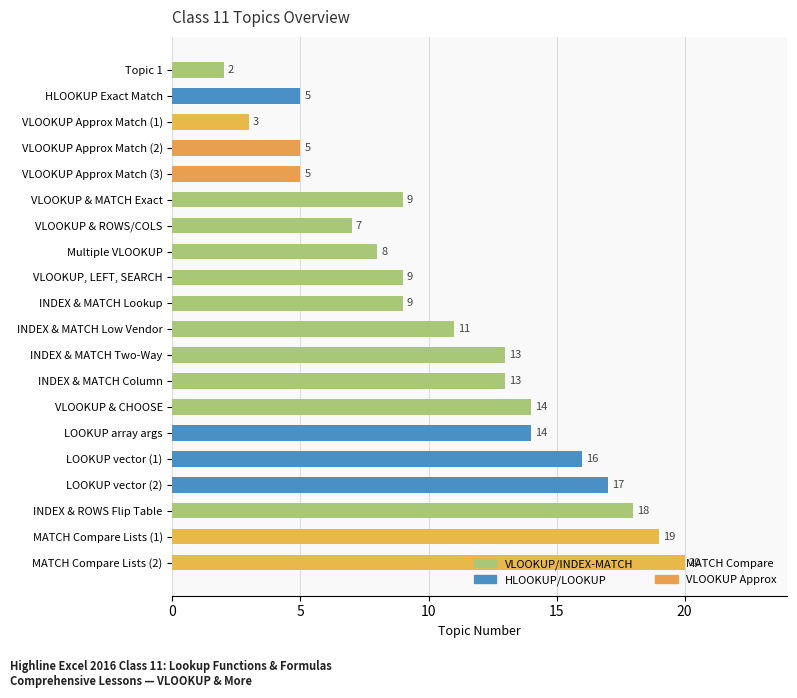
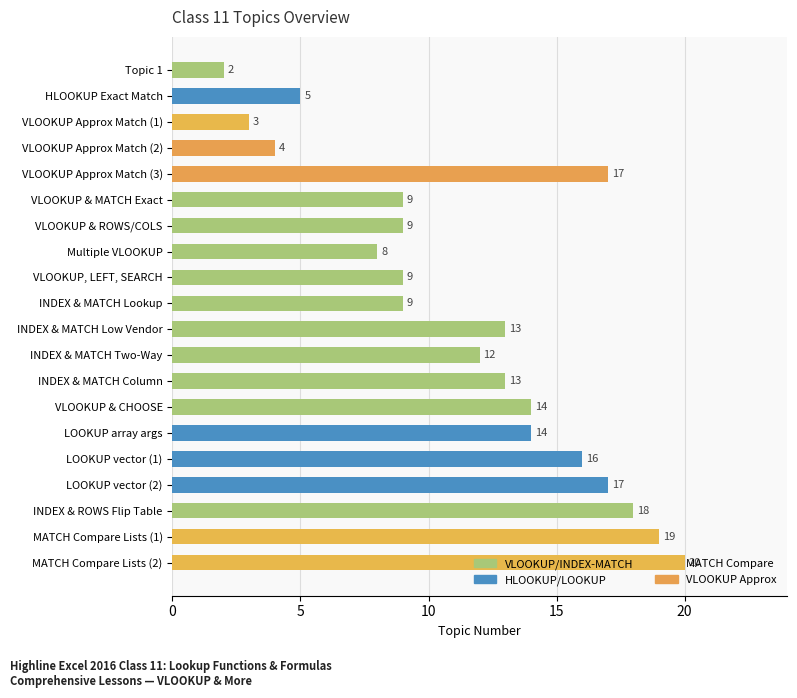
VLOOKUP Approx Match (2): 5 -> 4
VLOOKUP Approx Match (3): 5 -> 17
VLOOKUP & ROWS/COLS: 7 -> 9
INDEX & MATCH Low Vendor: 11 -> 13
INDEX & MATCH Two-Way: 13 -> 12
